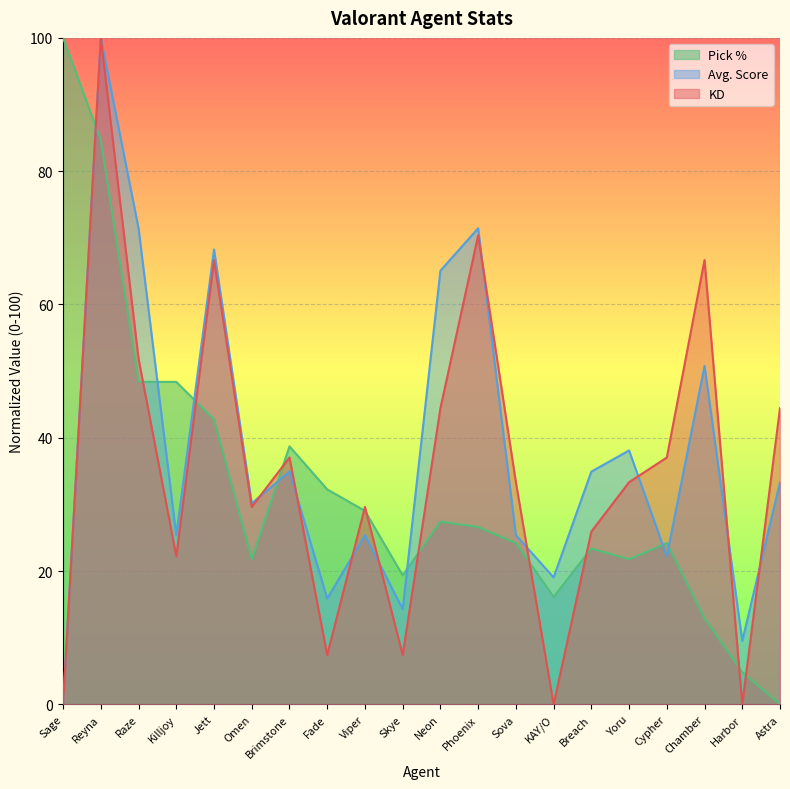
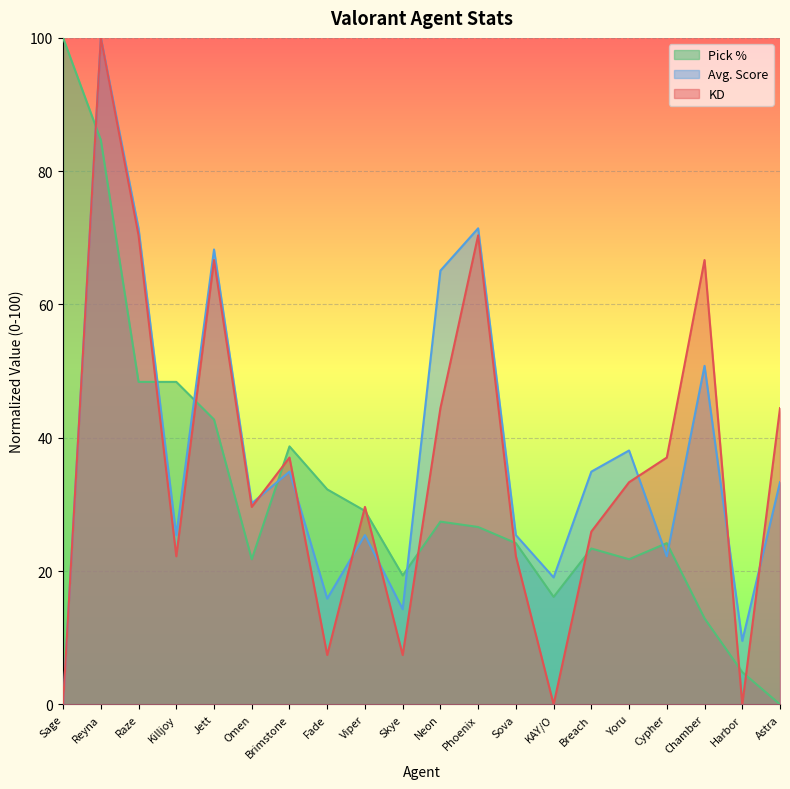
KD, Raze: 52 -> 70
KD, Sova: 33 -> 22
